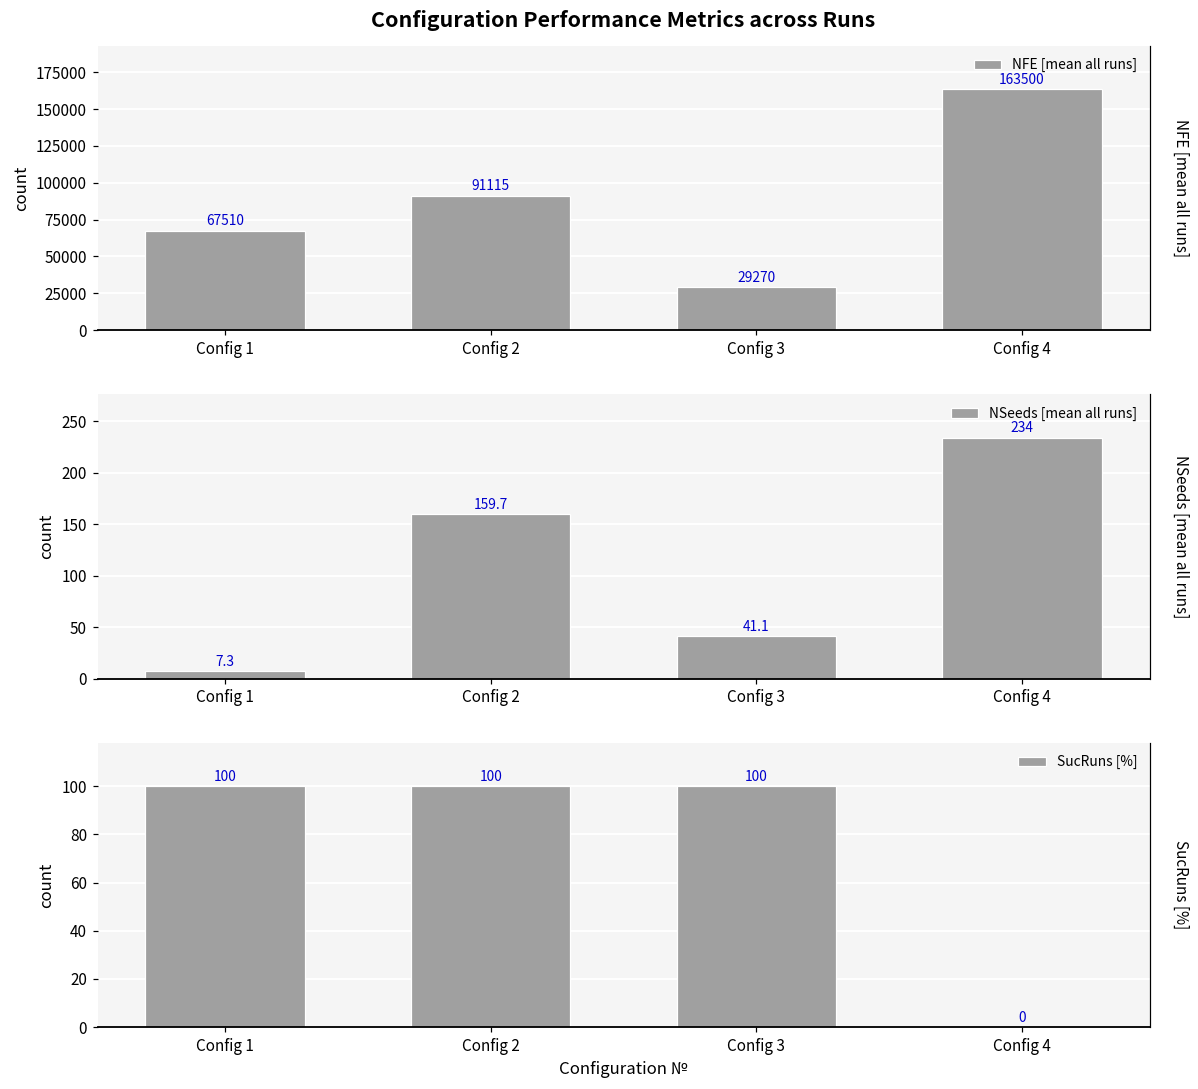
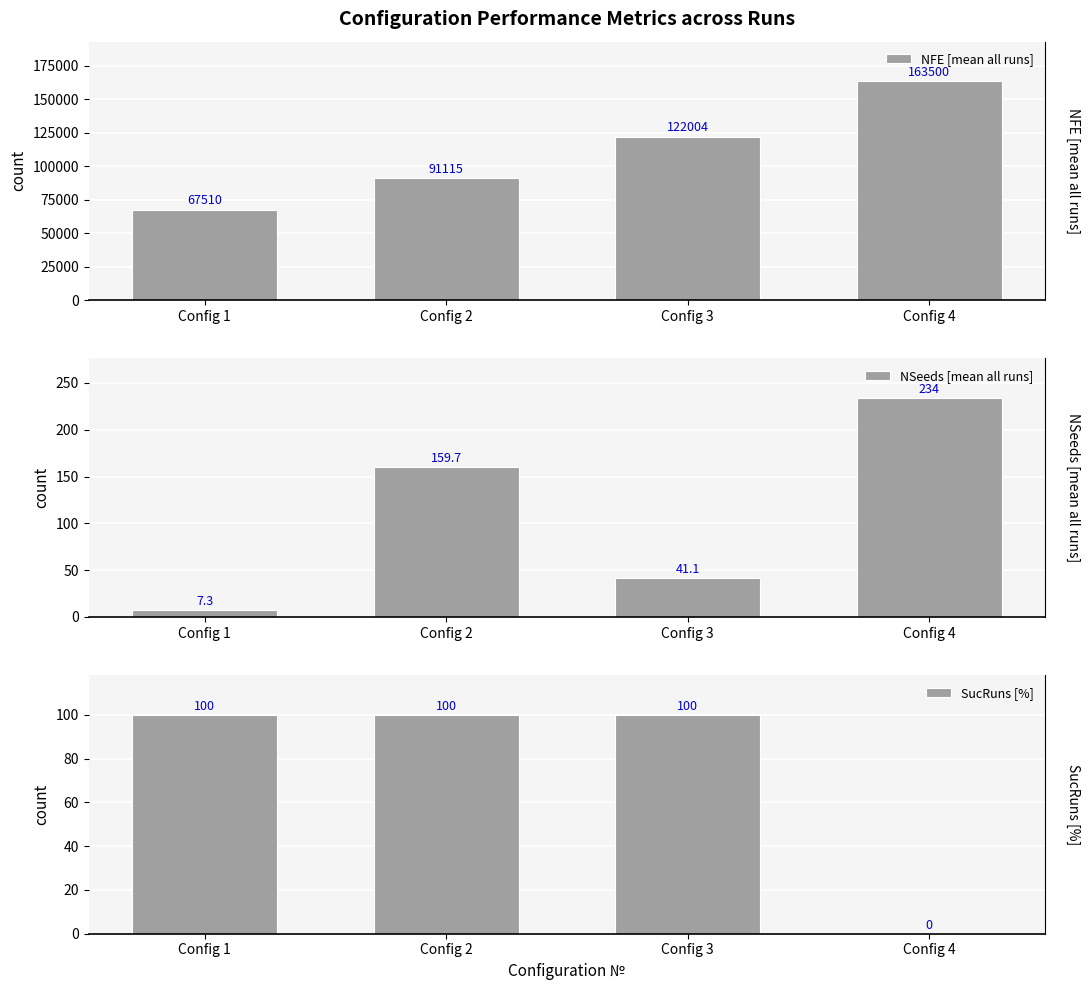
Configuration Performance Metrics across Runs, Config 3: 29270 -> 122004
